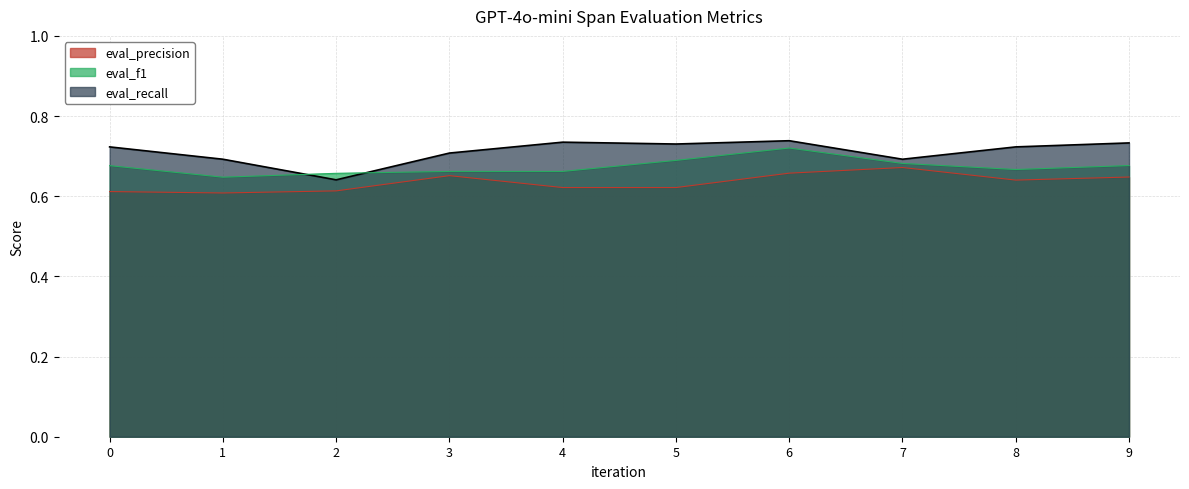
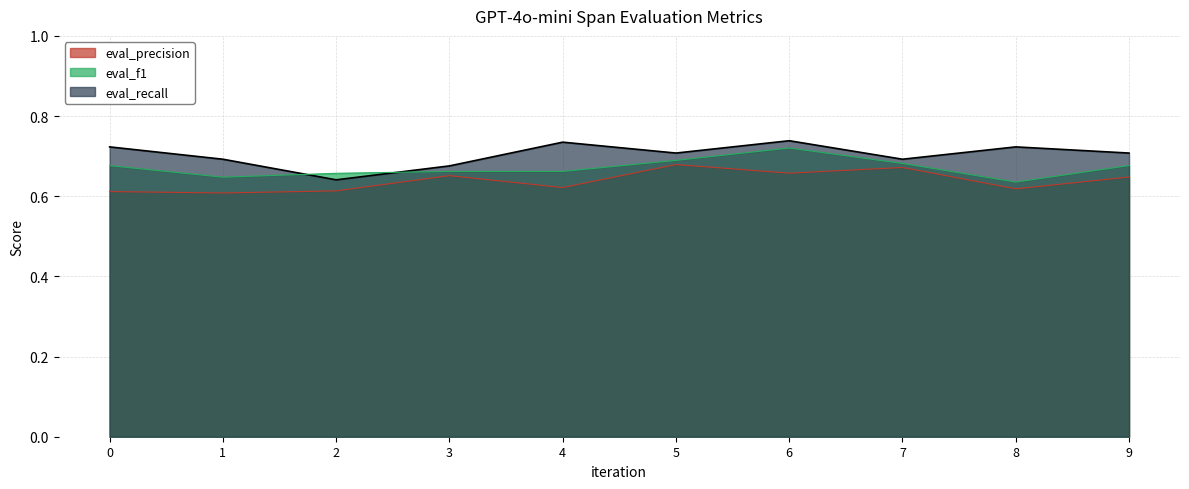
eval_recall, 3: 0.71 -> 0.68
eval_precision, 5: 0.62 -> 0.68
eval_recall, 5: 0.73 -> 0.71
eval_precision, 8: 0.64 -> 0.62
eval_f1, 8: 0.67 -> 0.64
eval_recall, 9: 0.73 -> 0.71
